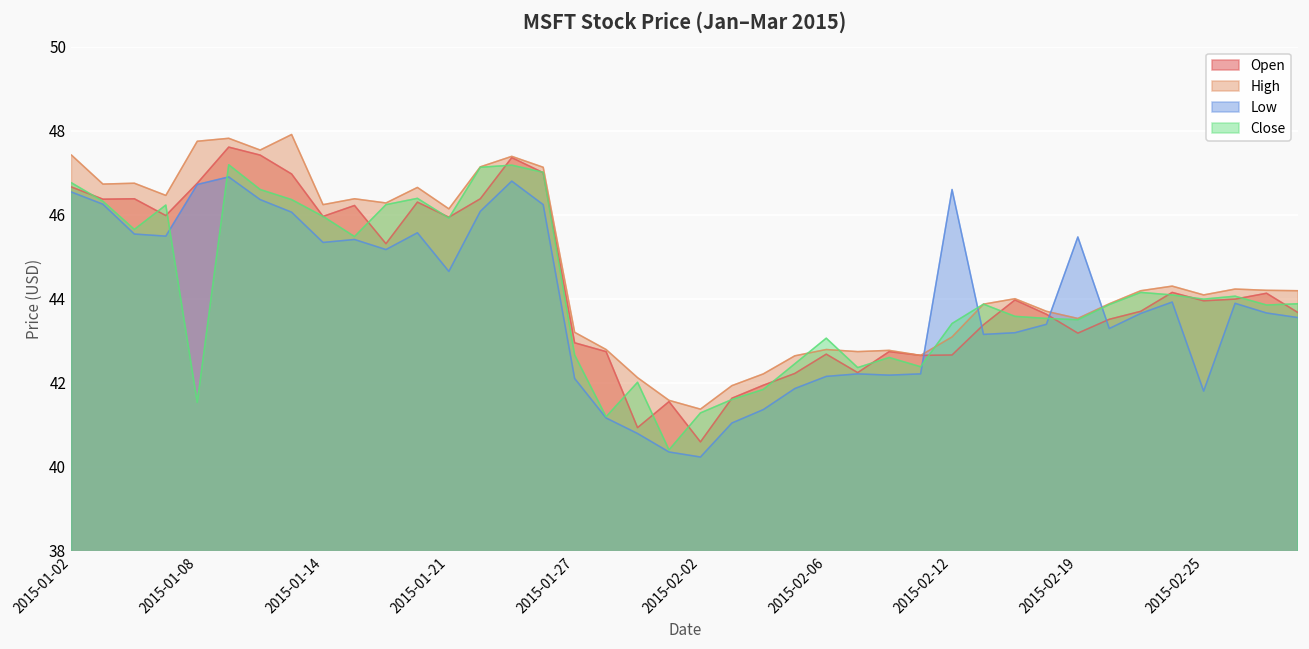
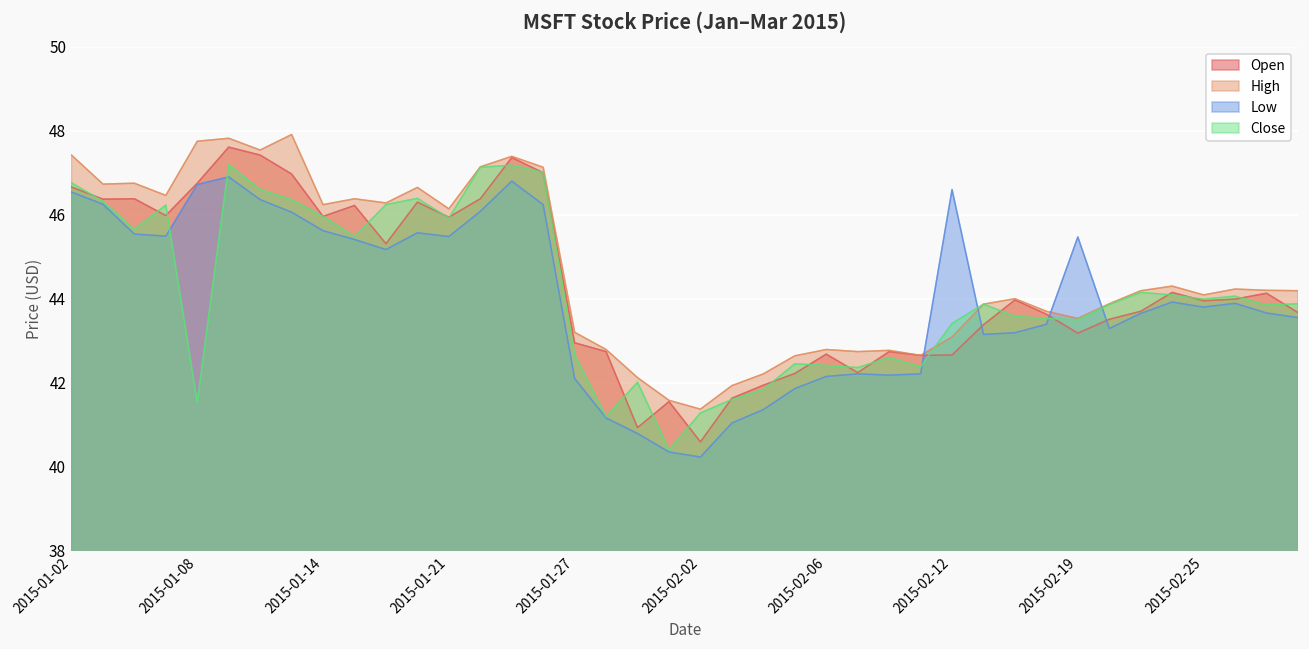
Low, 2015-01-14: 45.3 -> 45.6
Low, 2015-01-21: 44.7 -> 45.5
Close, 2015-02-06: 43.1 -> 42.4
Low, 2015-02-25: 41.8 -> 43.8
